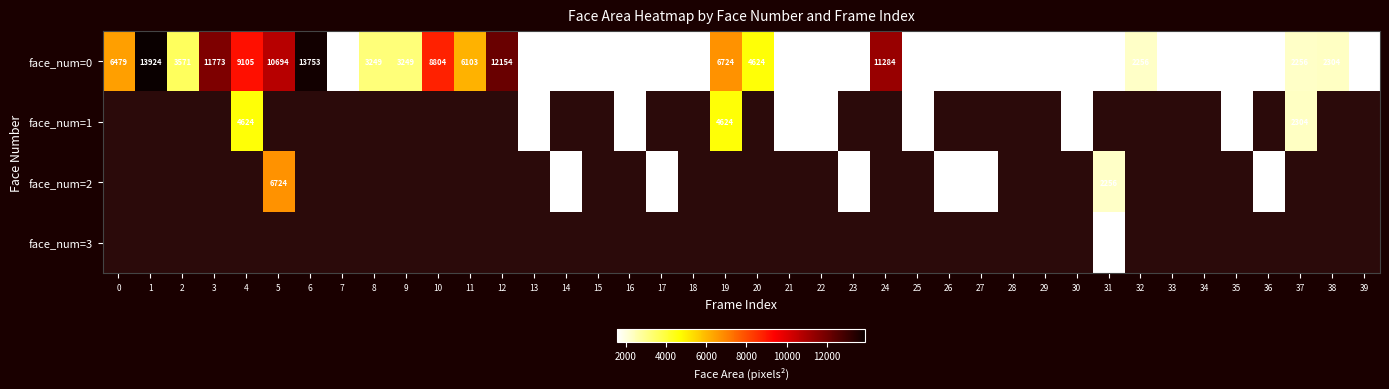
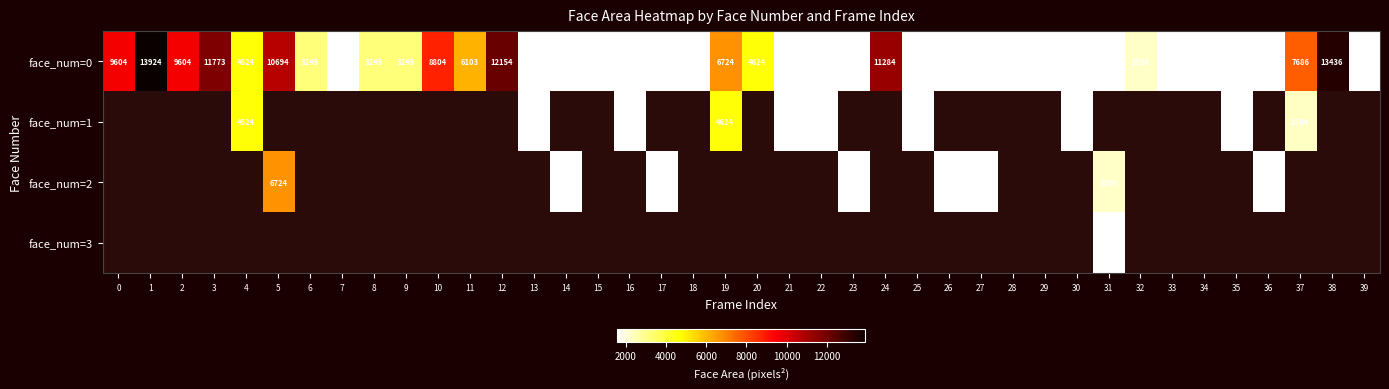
face_num=0, 0: 6479 -> 9604
face_num=0, 2: 3571 -> 9604
face_num=0, 4: 9105 -> 4624
face_num=0, 6: 13753 -> 3249
face_num=0, 37: 2256 -> 7686
face_num=0, 38: 2304 -> 13436
